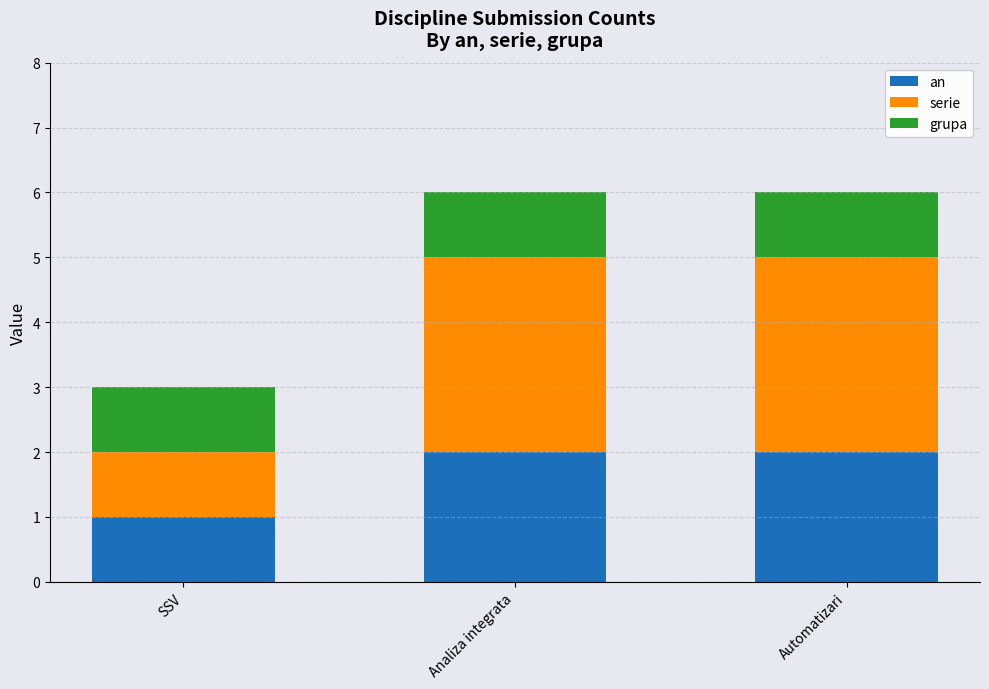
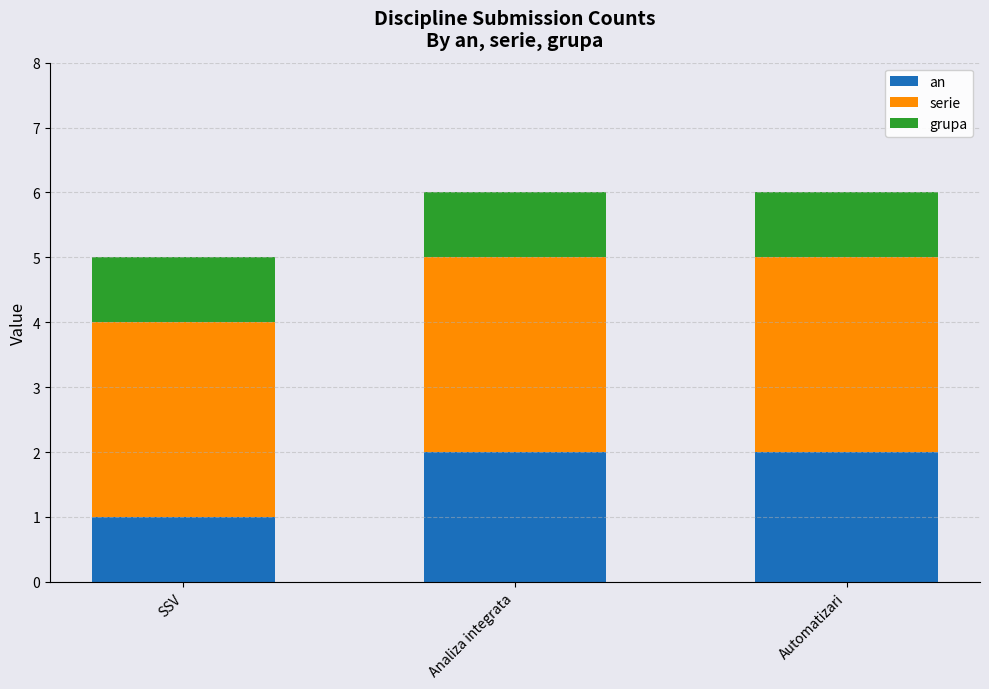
serie, SSV: 1 -> 3
